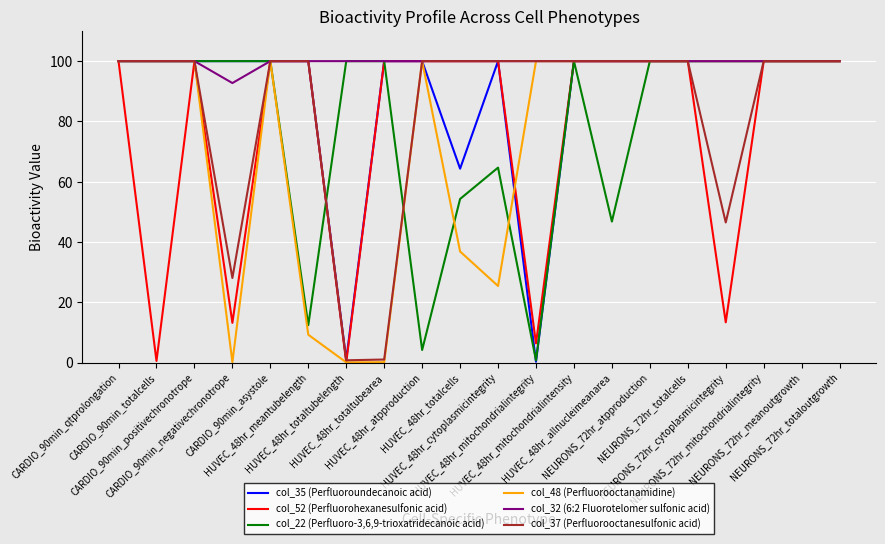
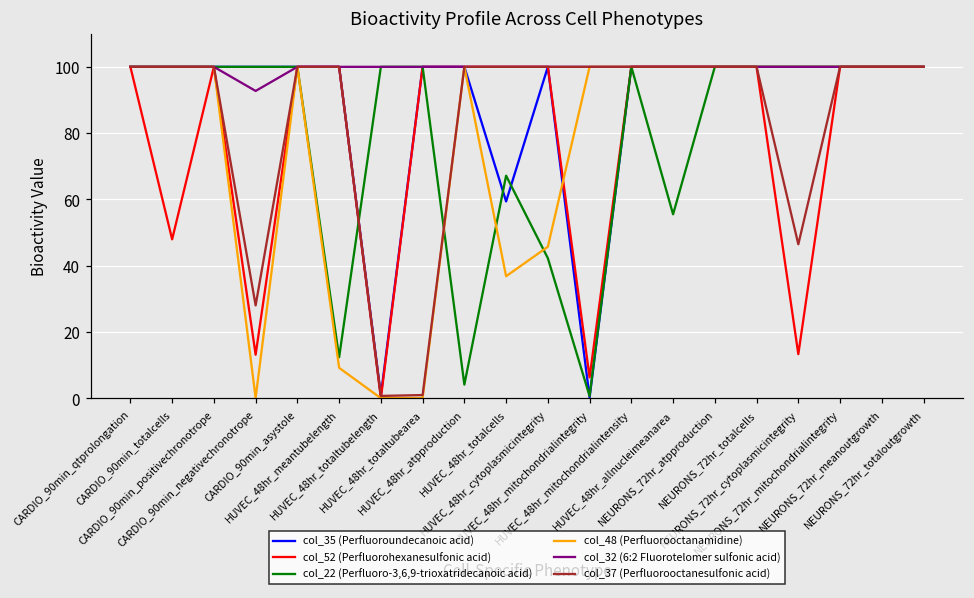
col_52 (Perfluorohexanesulfonic acid), CARDIO_90min_totalcells: 1 -> 48
col_35 (Perfluoroundecanoic acid), HUVEC_48hr_totalcells: 64 -> 59
col_22 (Perfluoro-3,6,9-trioxatridecanoic acid), HUVEC_48hr_totalcells: 54 -> 67
col_22 (Perfluoro-3,6,9-trioxatridecanoic acid), HUVEC_48hr_cytoplasmicintegrity: 65 -> 42
col_48 (Perfluorooctanamidine), HUVEC_48hr_cytoplasmicintegrity: 25 -> 46
col_22 (Perfluoro-3,6,9-trioxatridecanoic acid), HUVEC_48hr_allnucleimeanarea: 47 -> 56
